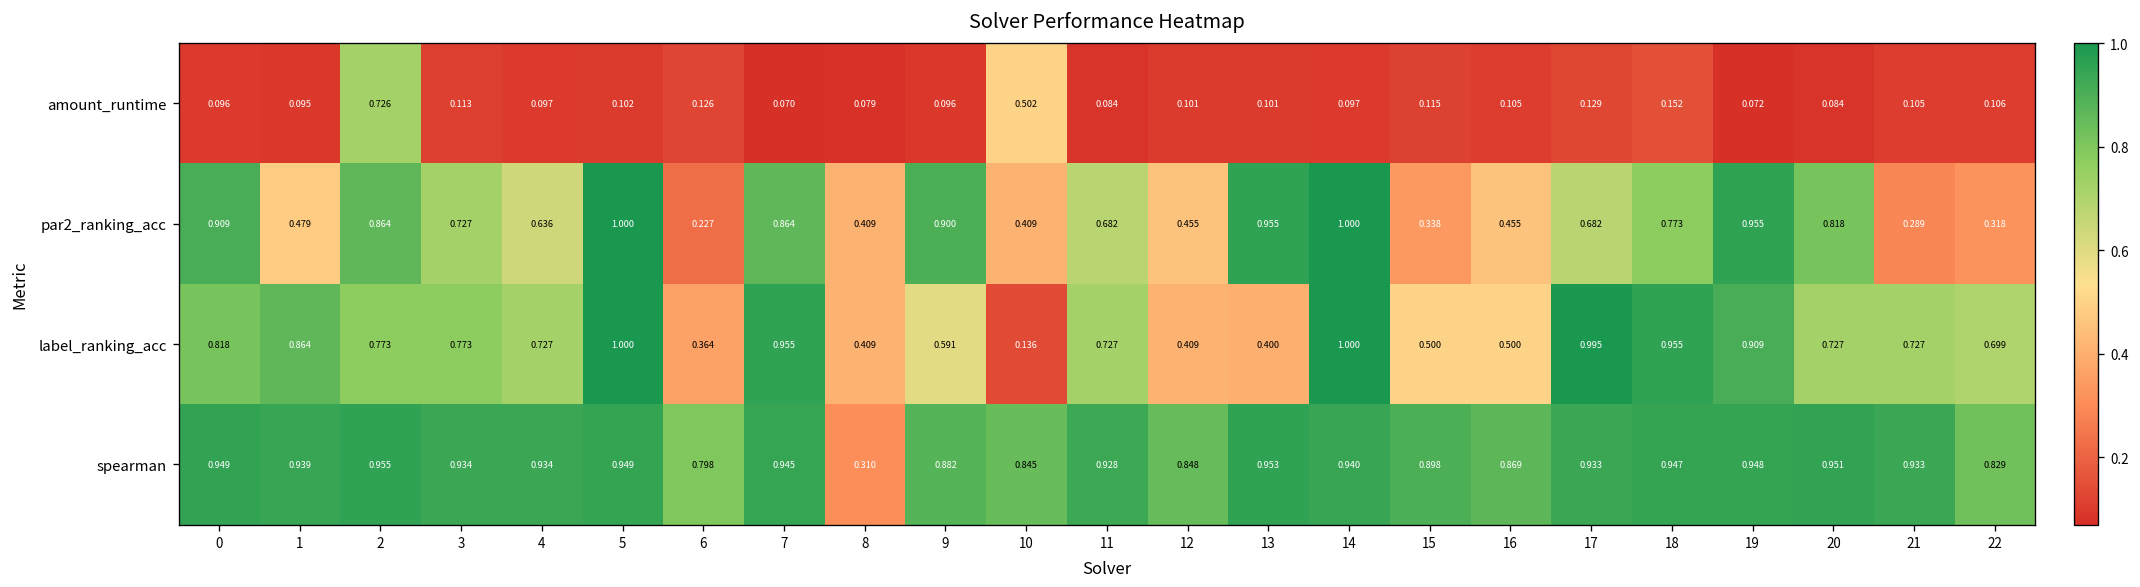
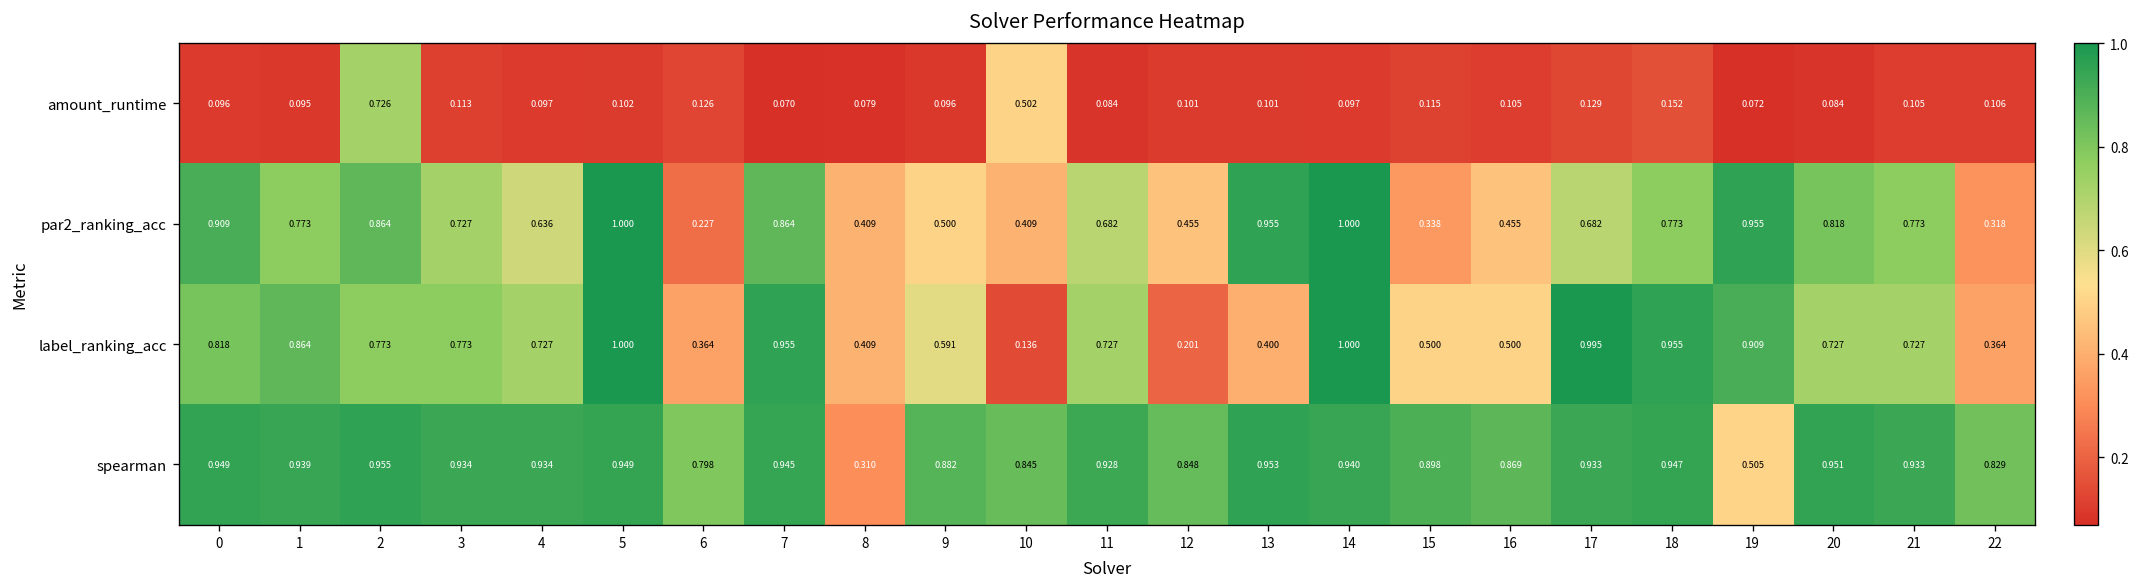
par2_ranking_acc, 1: 0.479 -> 0.773
par2_ranking_acc, 9: 0.900 -> 0.500
par2_ranking_acc, 21: 0.289 -> 0.773
label_ranking_acc, 12: 0.409 -> 0.201
label_ranking_acc, 22: 0.699 -> 0.364
spearman, 19: 0.948 -> 0.505
